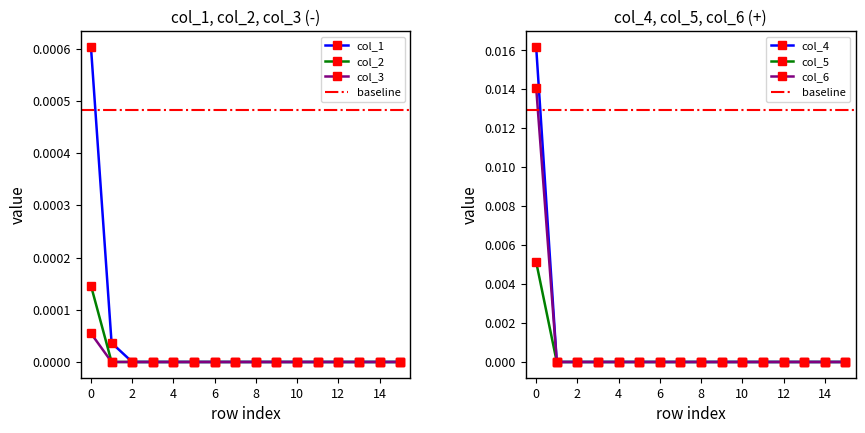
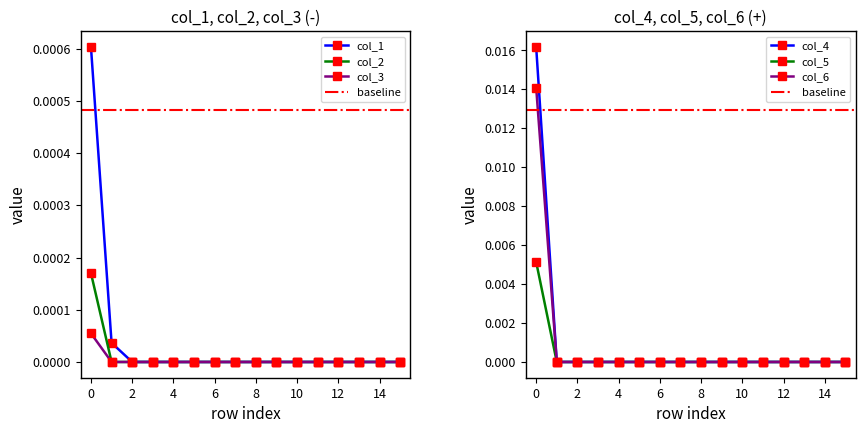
col_1, col_2, col_3 (-), col_2, 0: 0.00015 -> 0.00017
